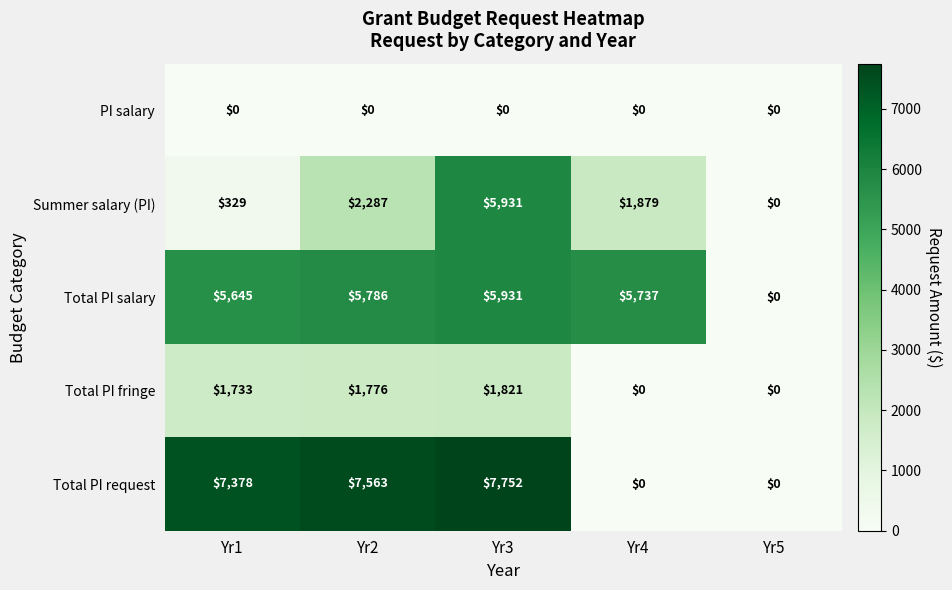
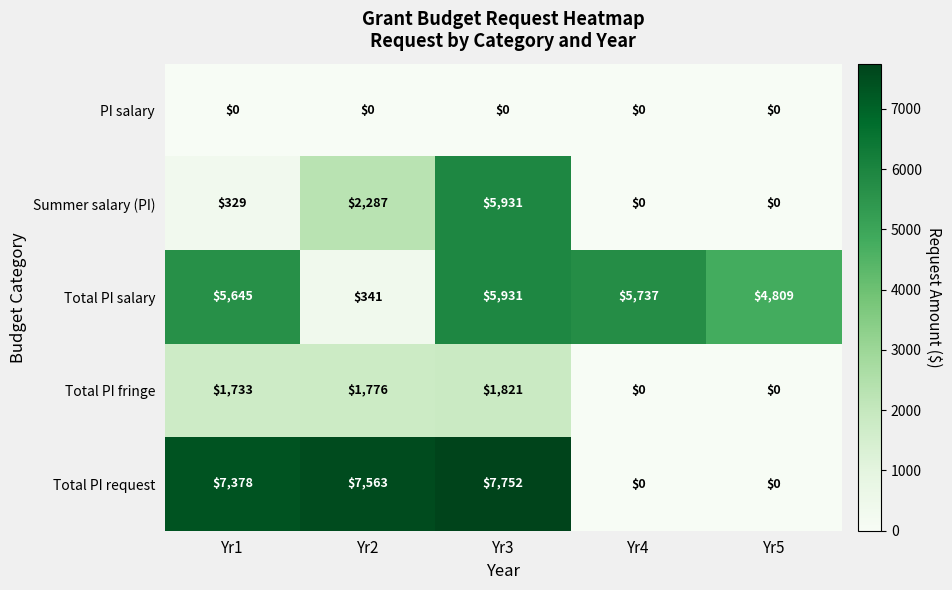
Summer salary (PI), Yr4: $1,879 -> $0
Total PI salary, Yr2: $5,786 -> $341
Total PI salary, Yr5: $0 -> $4,809
